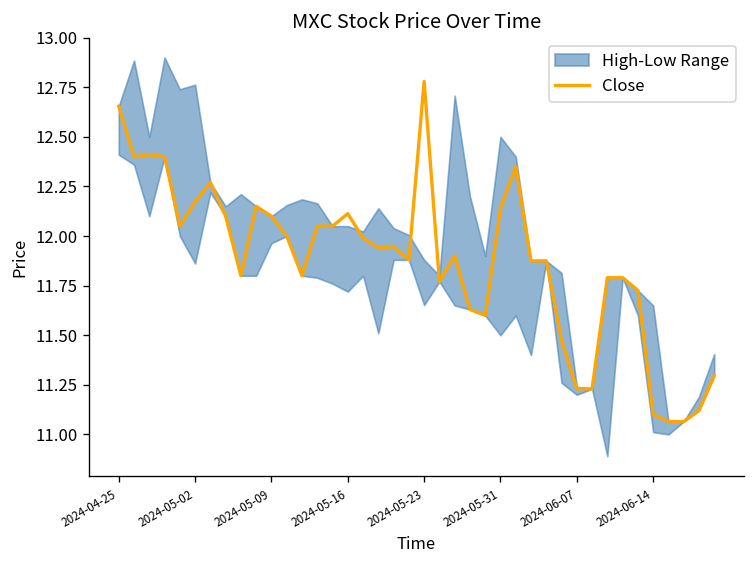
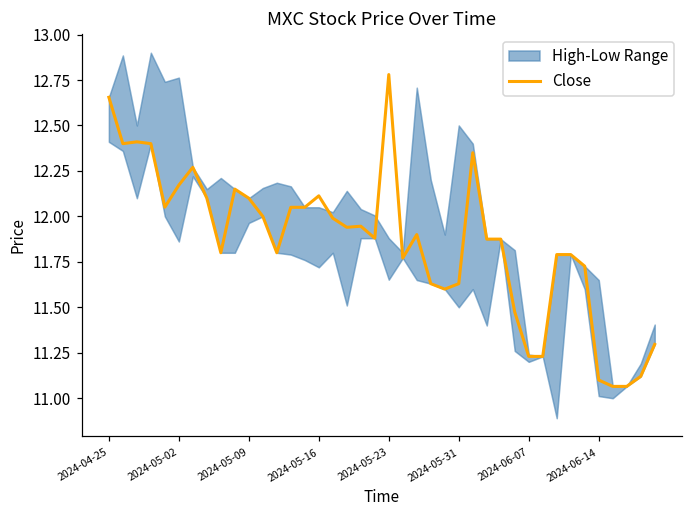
Close, 2024-05-31: 12.14 -> 11.63
